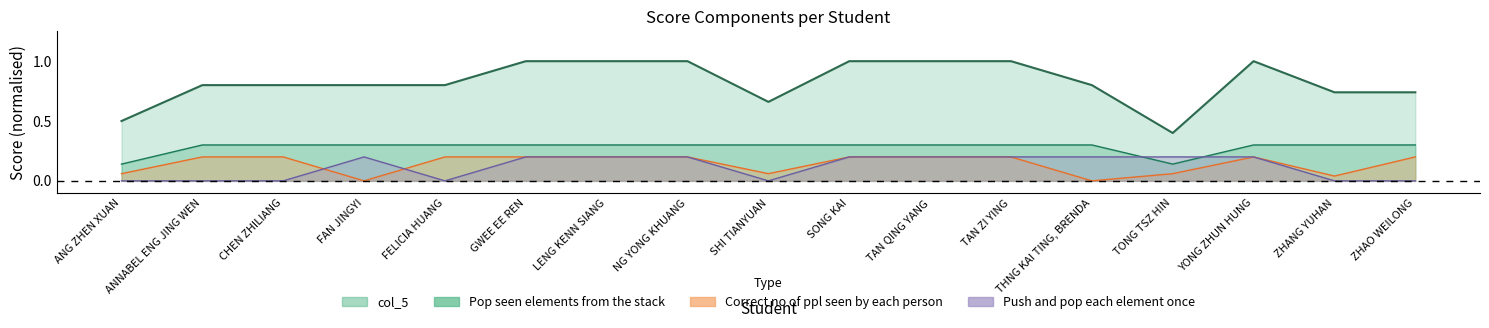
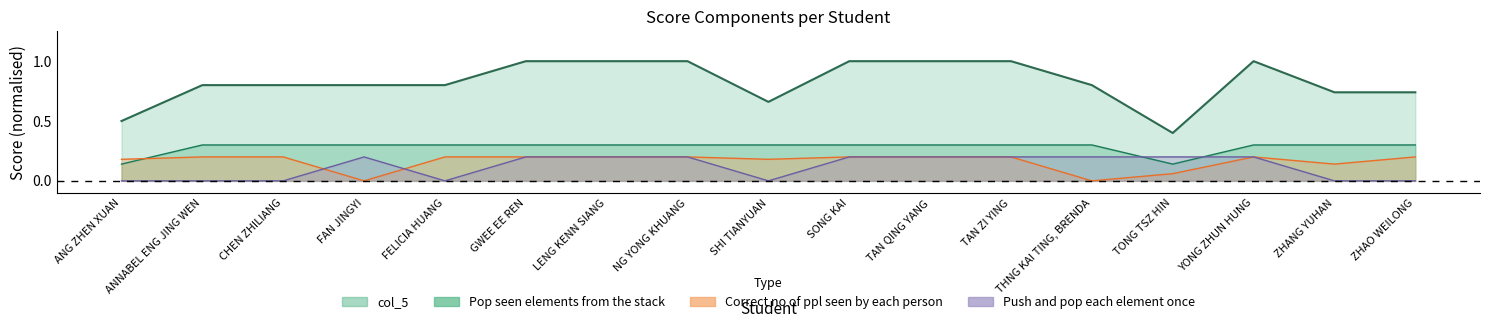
Correct no of ppl seen by each person, ANG ZHEN XUAN: 0.06 -> 0.18
Correct no of ppl seen by each person, SHI TIANYUAN: 0.06 -> 0.18
Correct no of ppl seen by each person, ZHANG YUHAN: 0.04 -> 0.14
